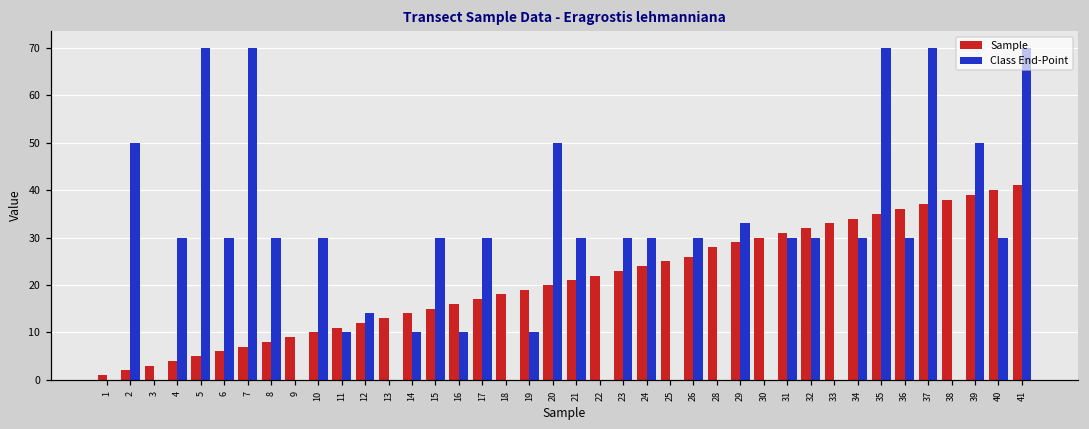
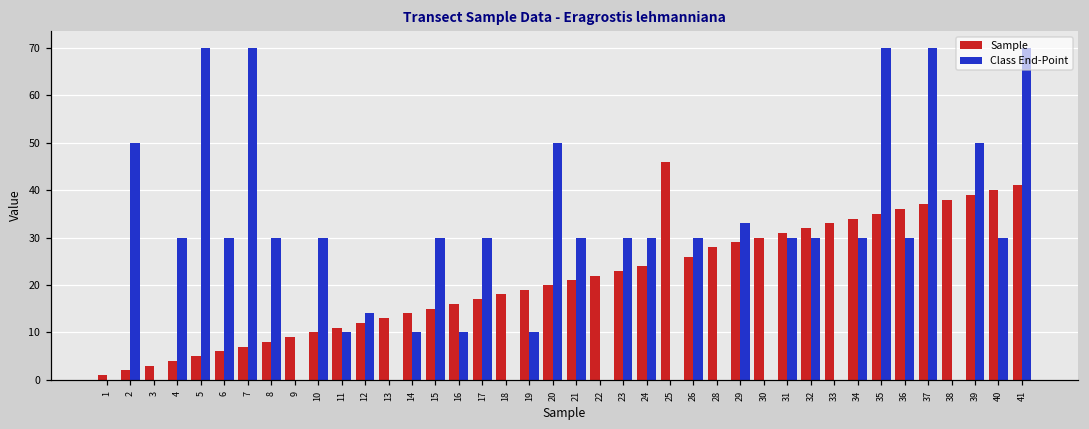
Sample, 25: 25 -> 46
